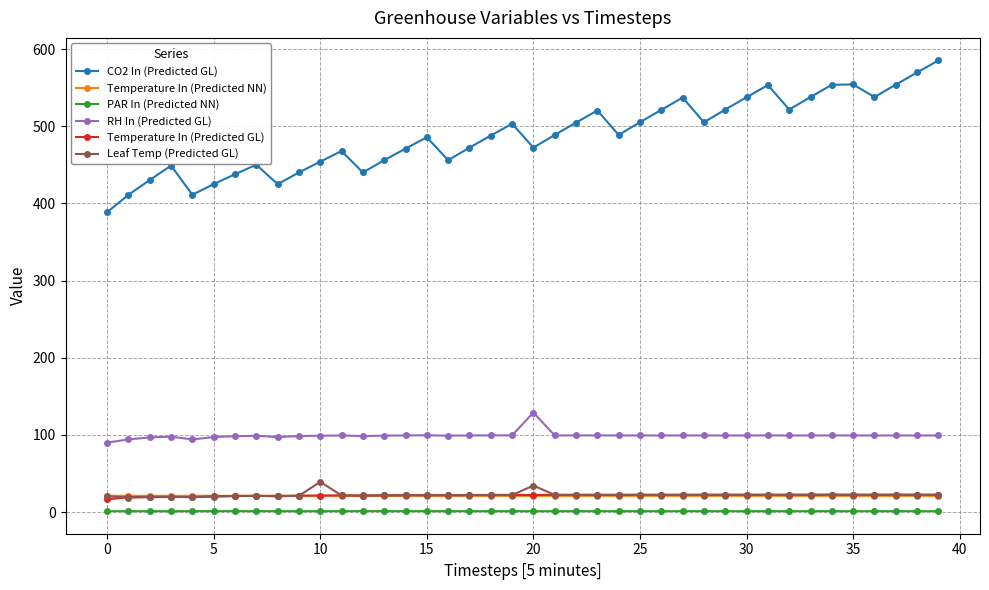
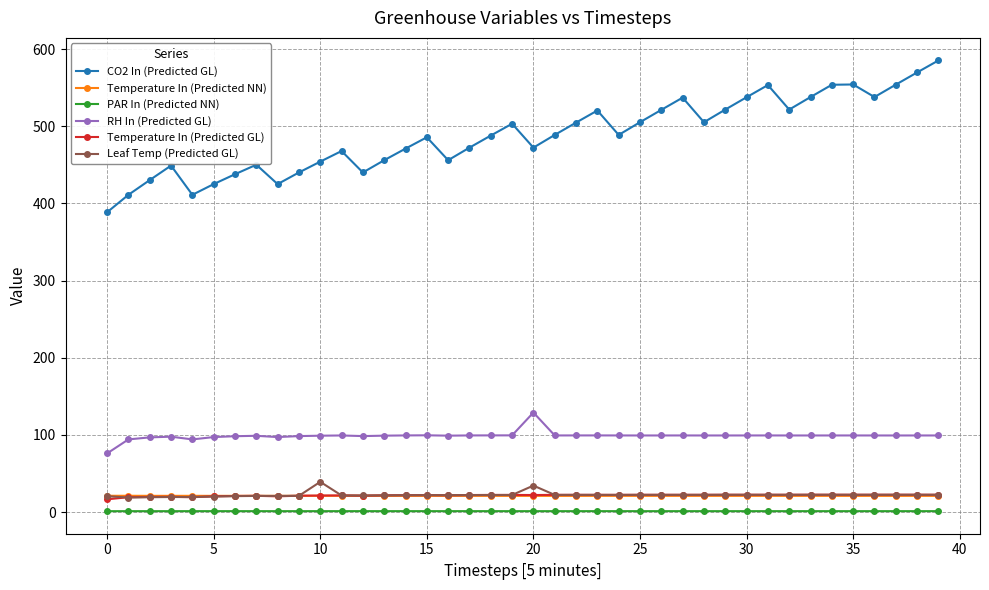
RH In (Predicted GL), 0: 90 -> 80
